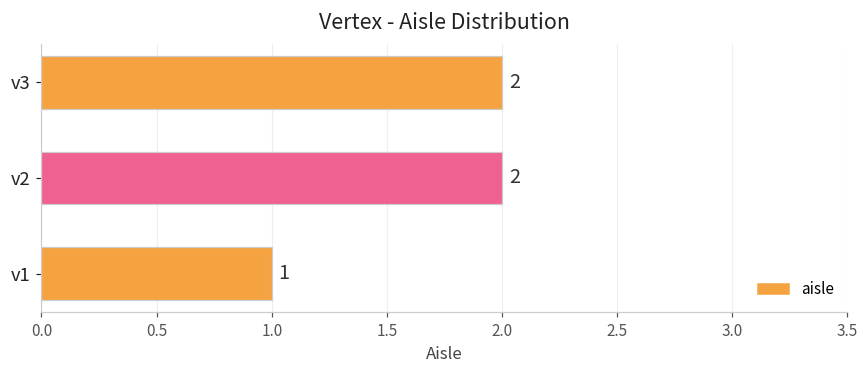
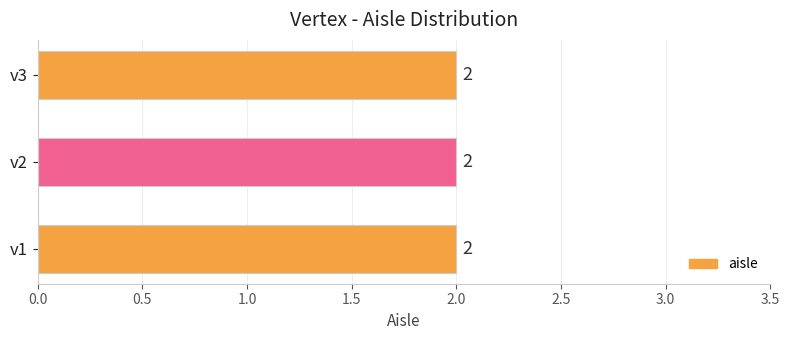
v1: 1 -> 2
